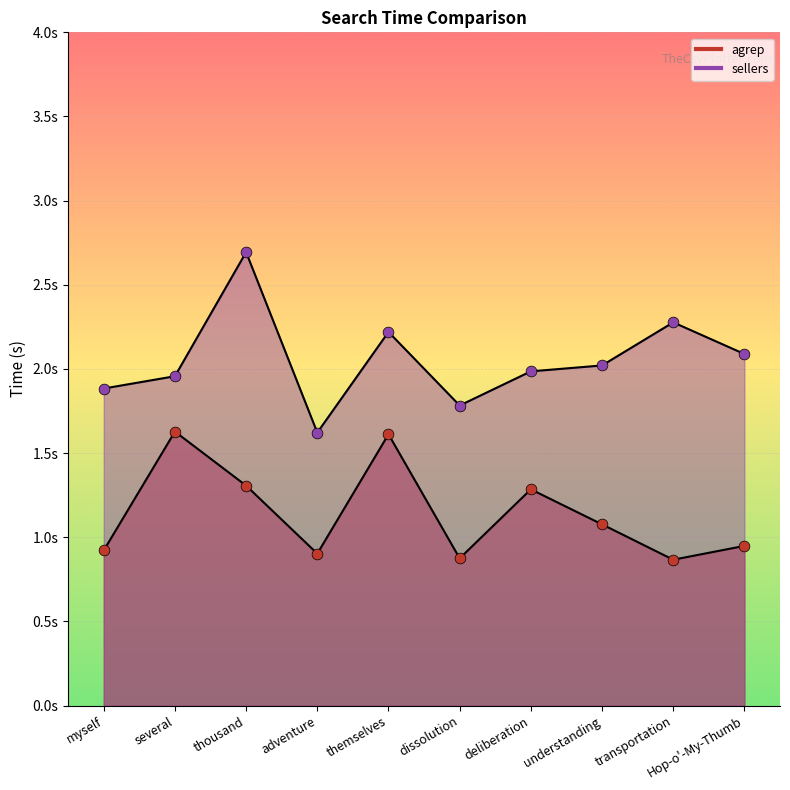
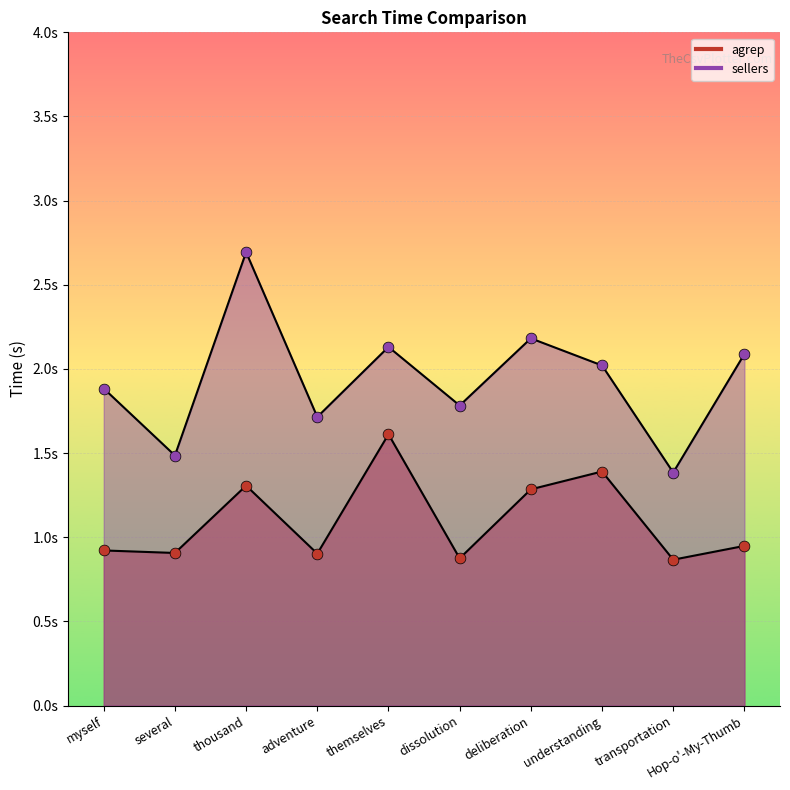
agrep, several: 1.63s -> 0.91s
sellers, several: 1.96s -> 1.49s
sellers, adventure: 1.62s -> 1.72s
sellers, themselves: 2.22s -> 2.13s
sellers, deliberation: 1.99s -> 2.18s
agrep, understanding: 1.08s -> 1.39s
sellers, transportation: 2.28s -> 1.39s
